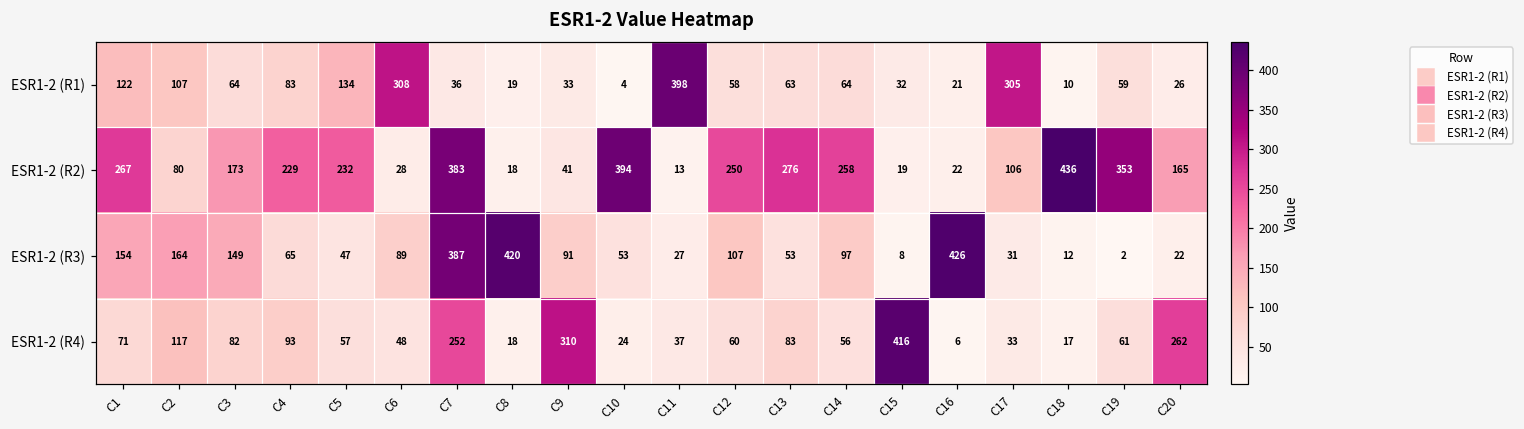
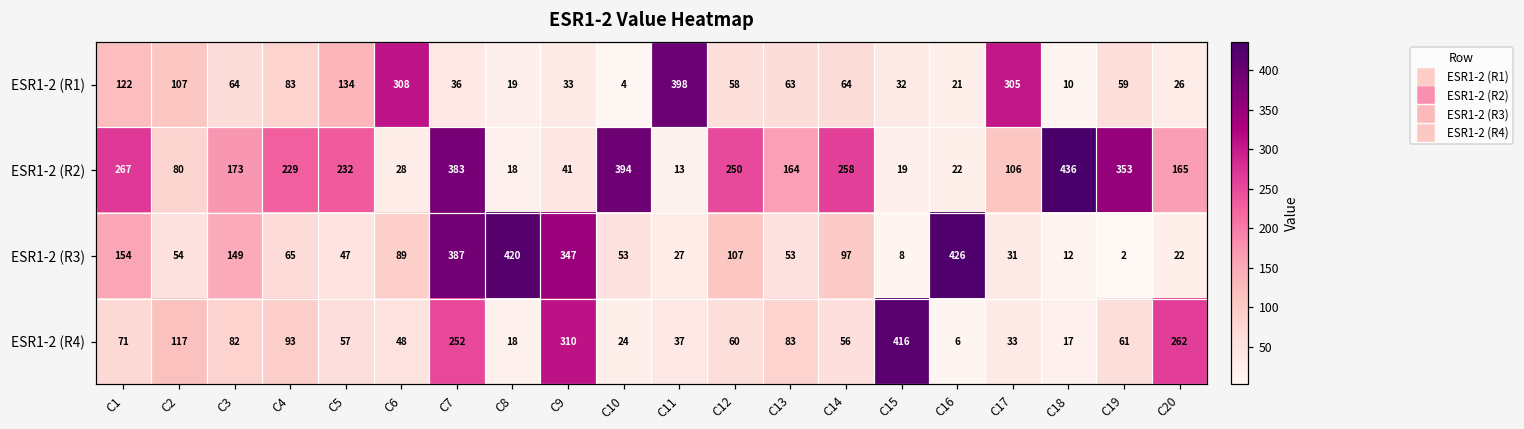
ESR1-2 (R2), C13: 276 -> 164
ESR1-2 (R3), C2: 164 -> 54
ESR1-2 (R3), C9: 91 -> 347
